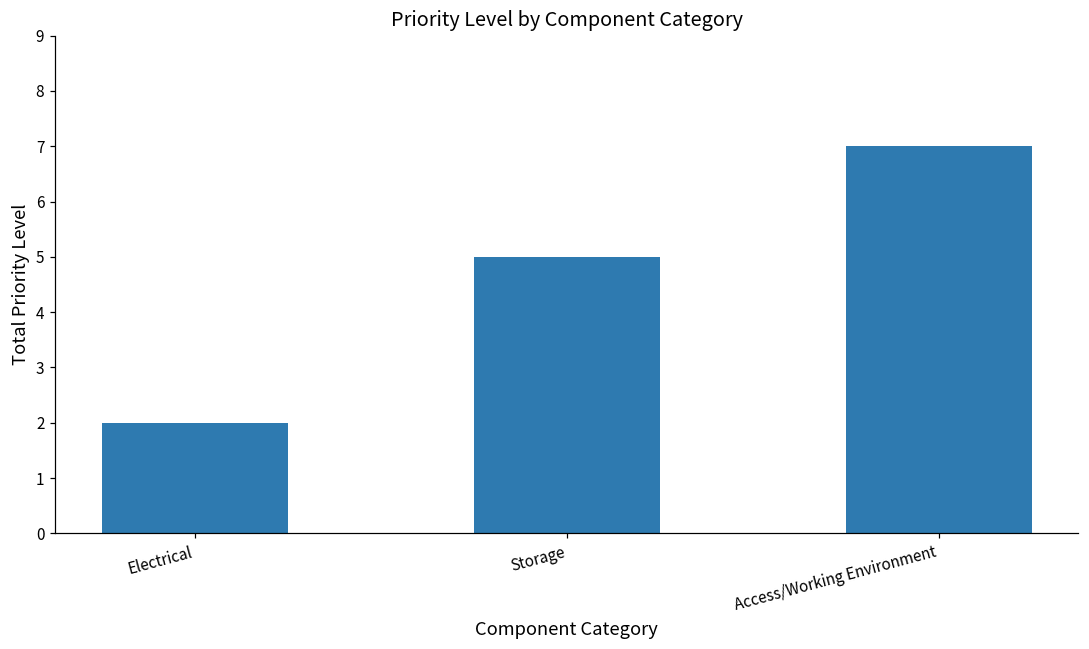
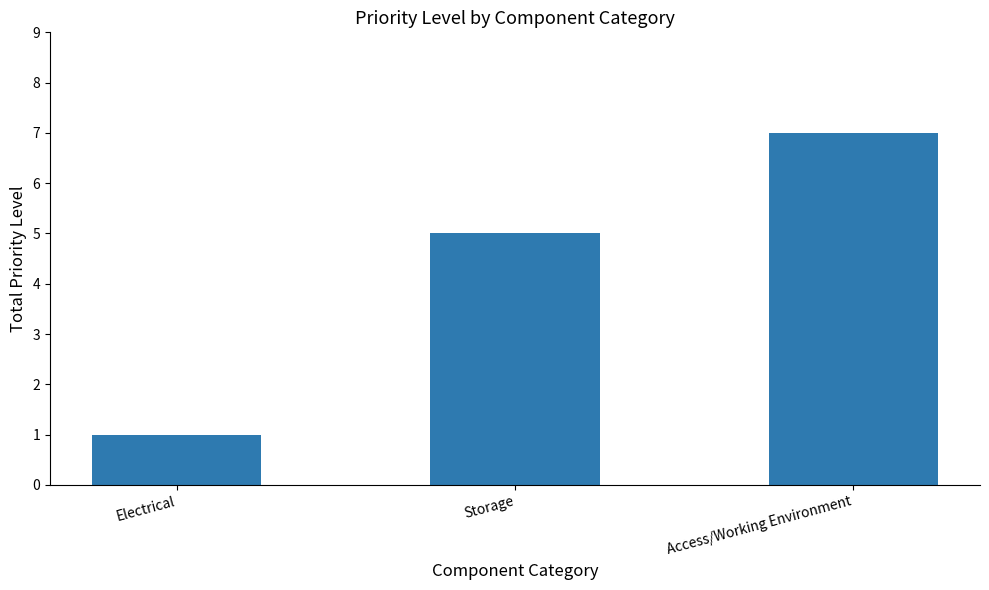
Electrical: 2 -> 1
